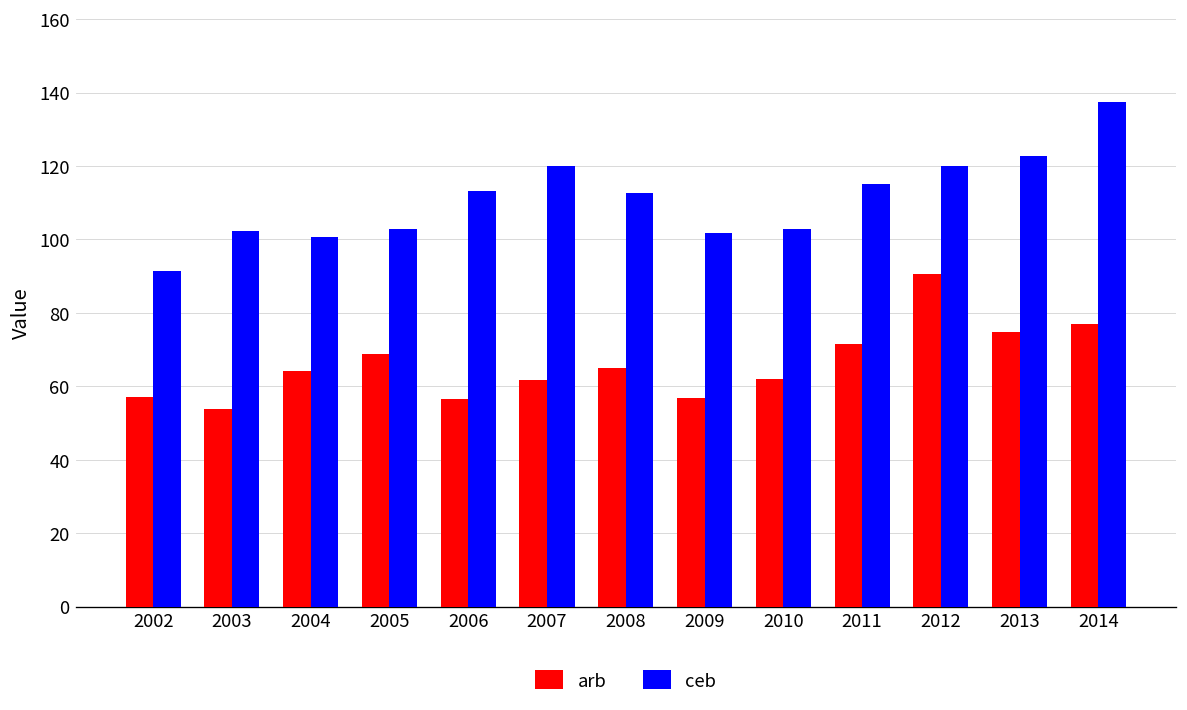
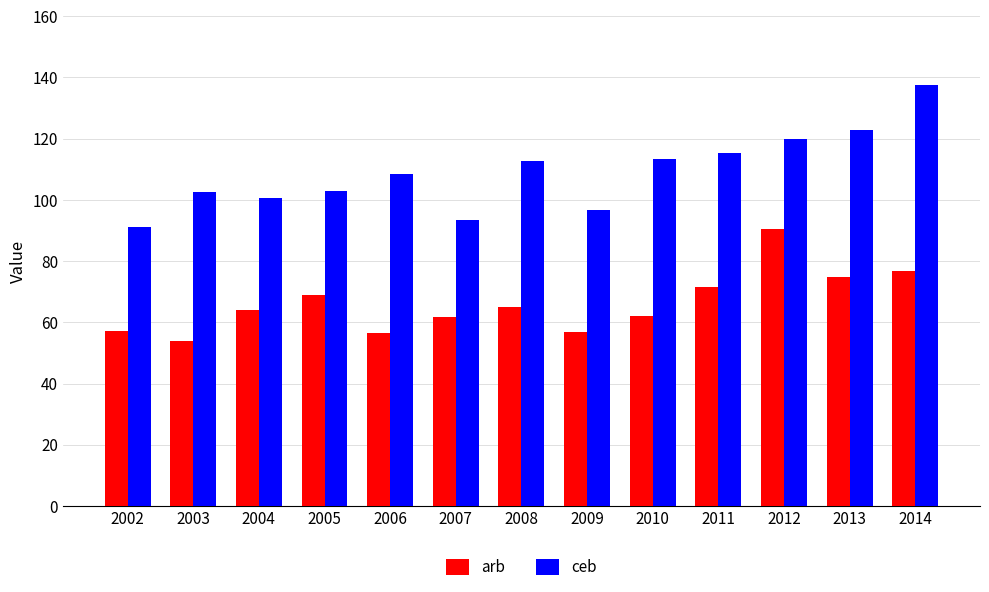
ceb, 2006: 113 -> 108
ceb, 2007: 120 -> 94
ceb, 2009: 102 -> 97
ceb, 2010: 103 -> 113
